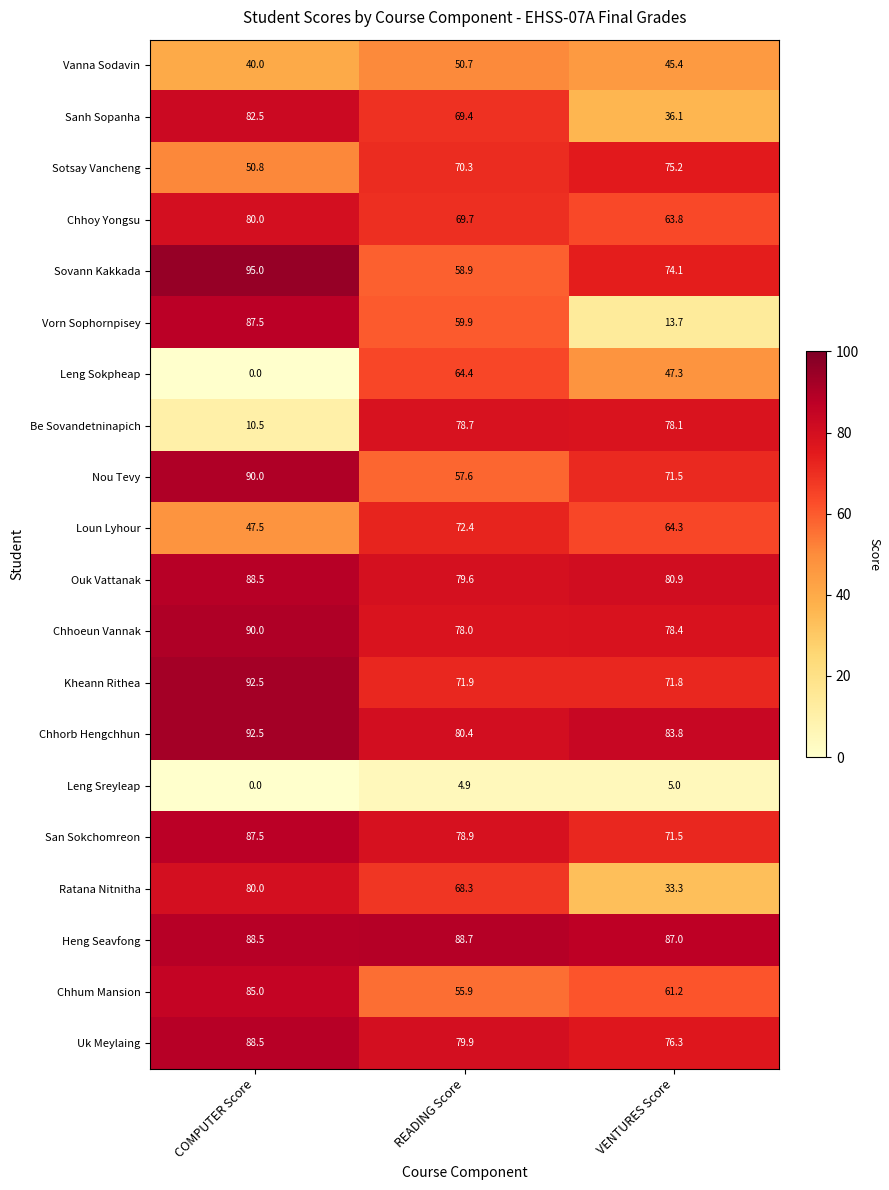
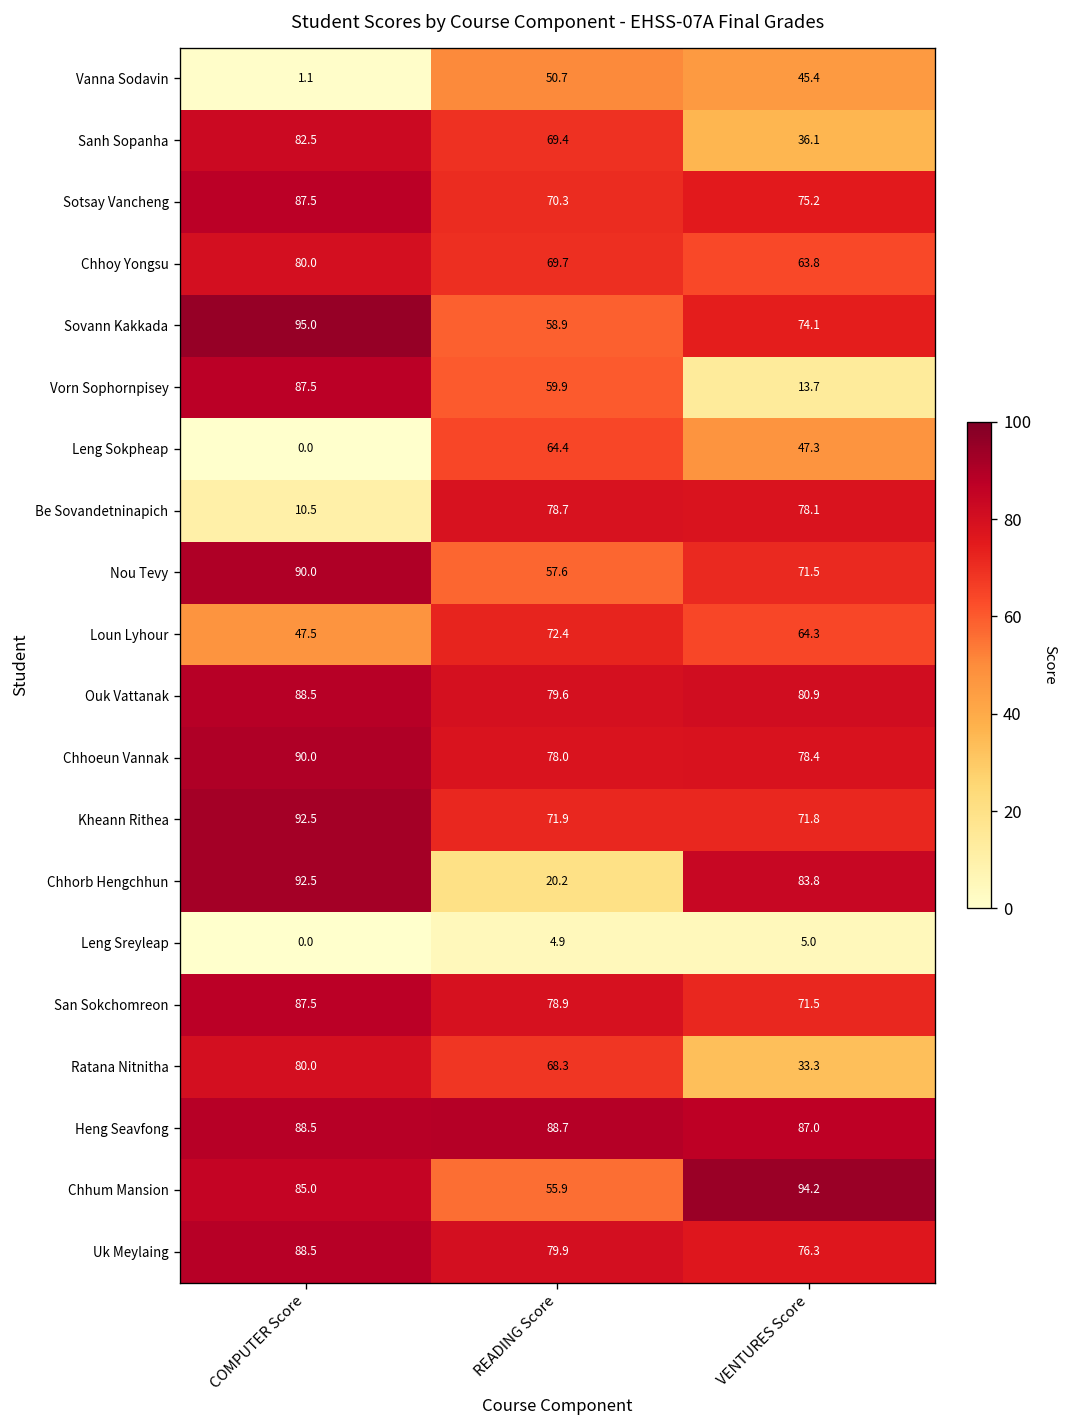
Vanna Sodavin, COMPUTER Score: 40.0 -> 1.1
Sotsay Vancheng, COMPUTER Score: 50.8 -> 87.5
Chhorb Hengchhun, READING Score: 80.4 -> 20.2
Chhum Mansion, VENTURES Score: 61.2 -> 94.2
